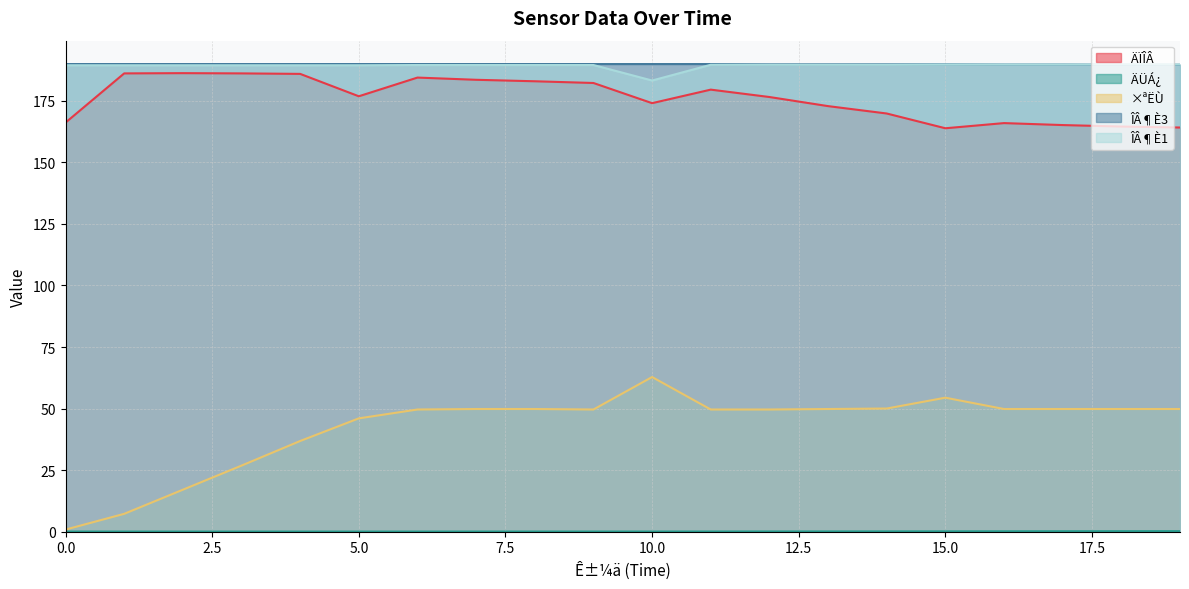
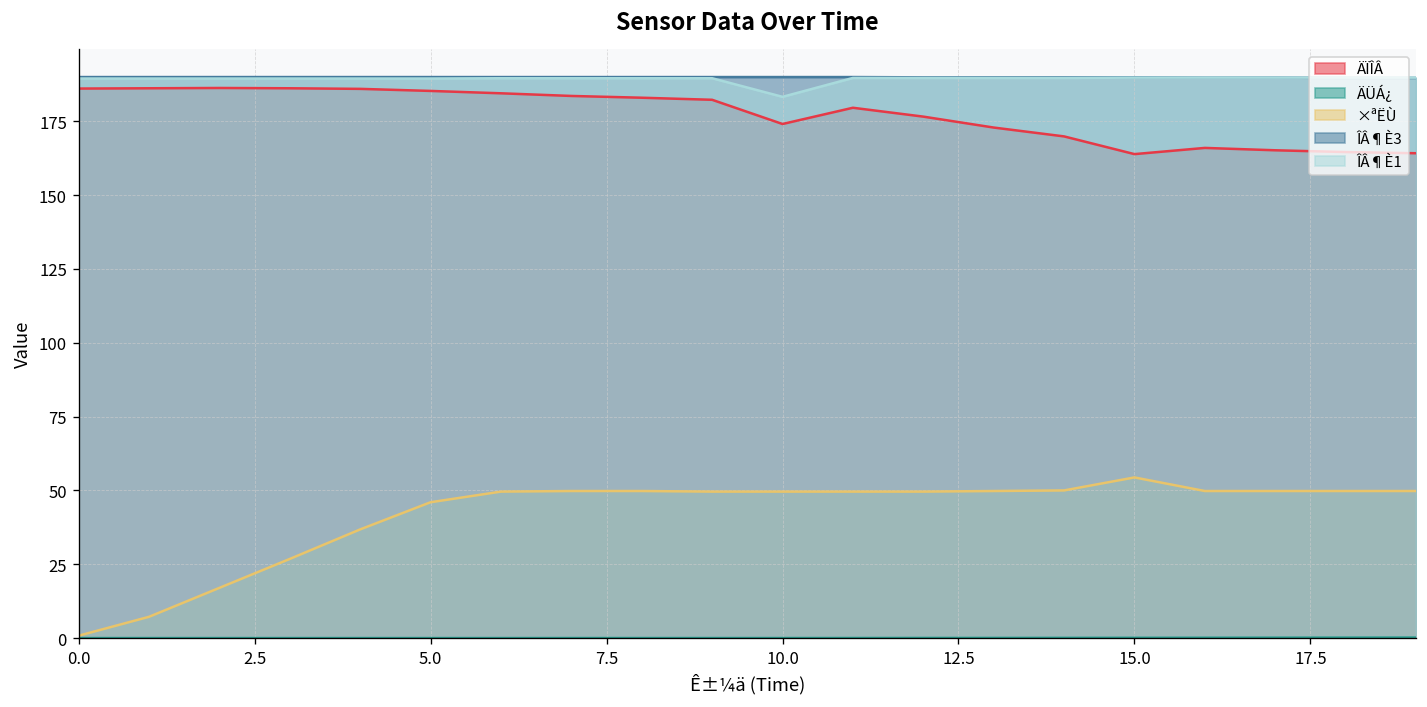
ÄÏÎÂ, 0.0: 166 -> 186
ÄÏÎÂ, 5.0: 177 -> 185
×ªËÙ, 10.0: 63 -> 50
